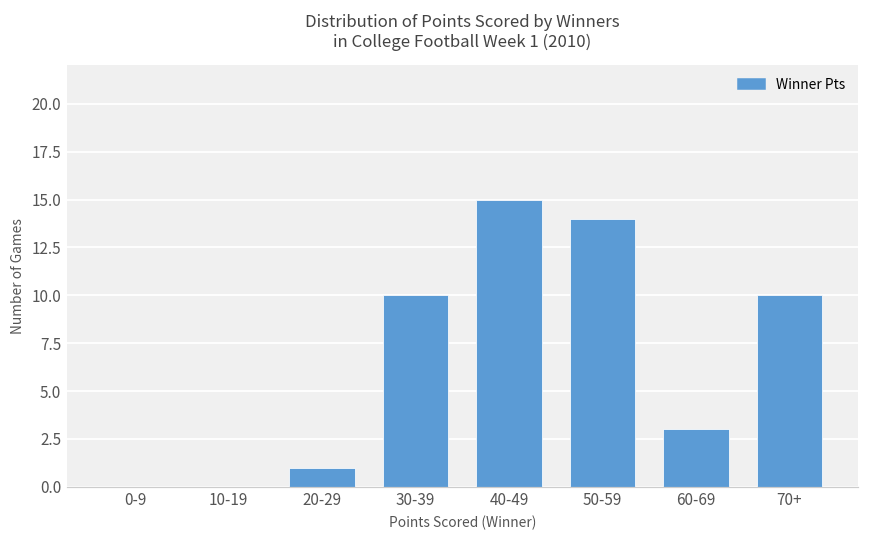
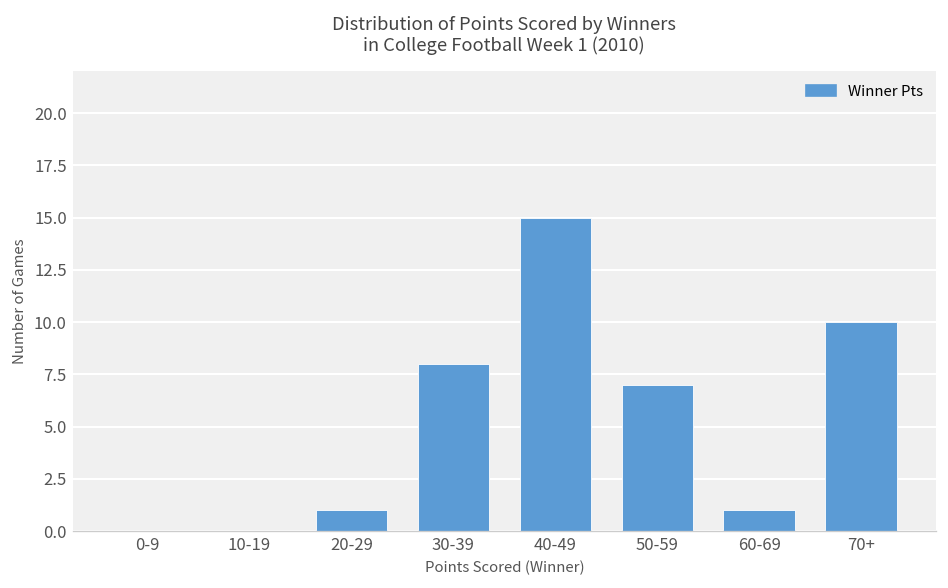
30-39: 10 -> 8
50-59: 14 -> 7
60-69: 3 -> 1
